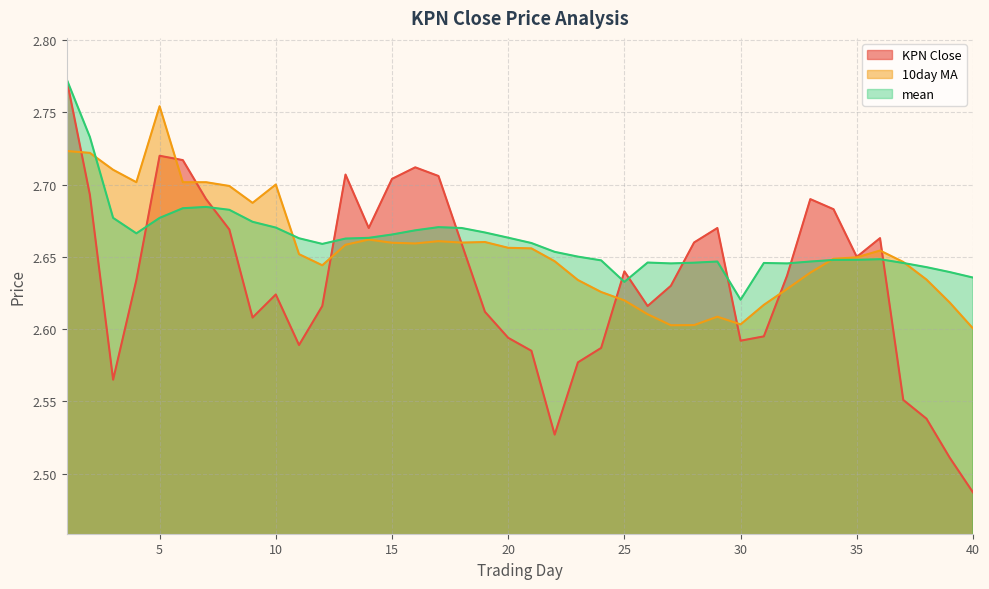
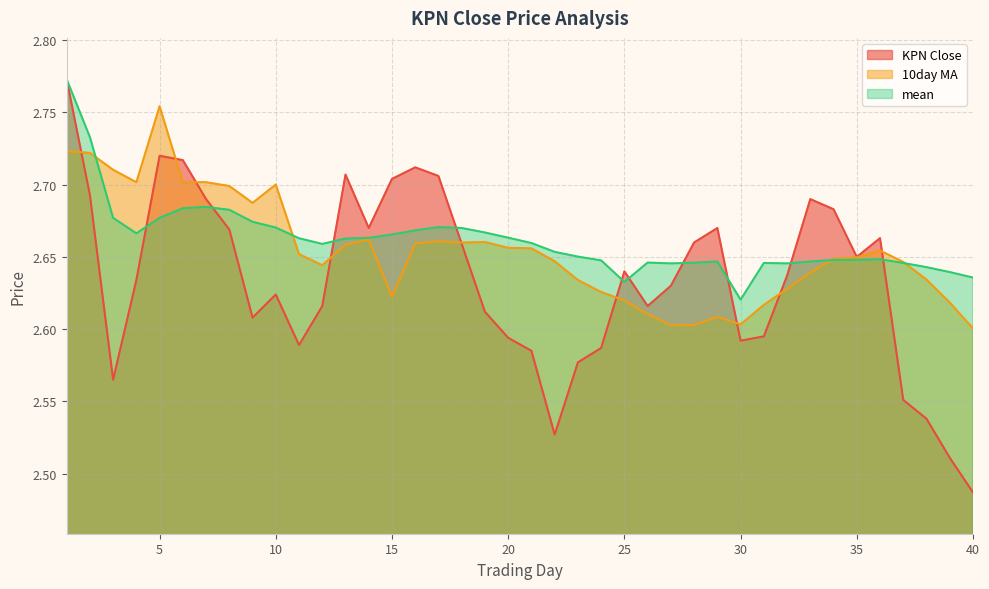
10day MA, 15: 2.660 -> 2.622
